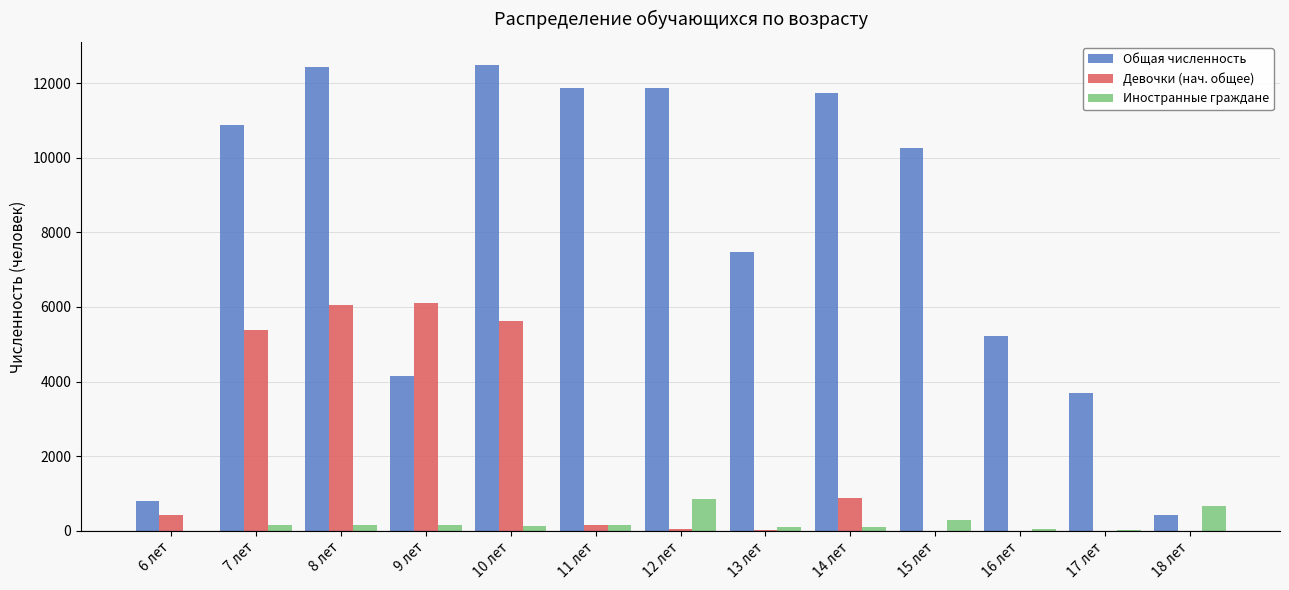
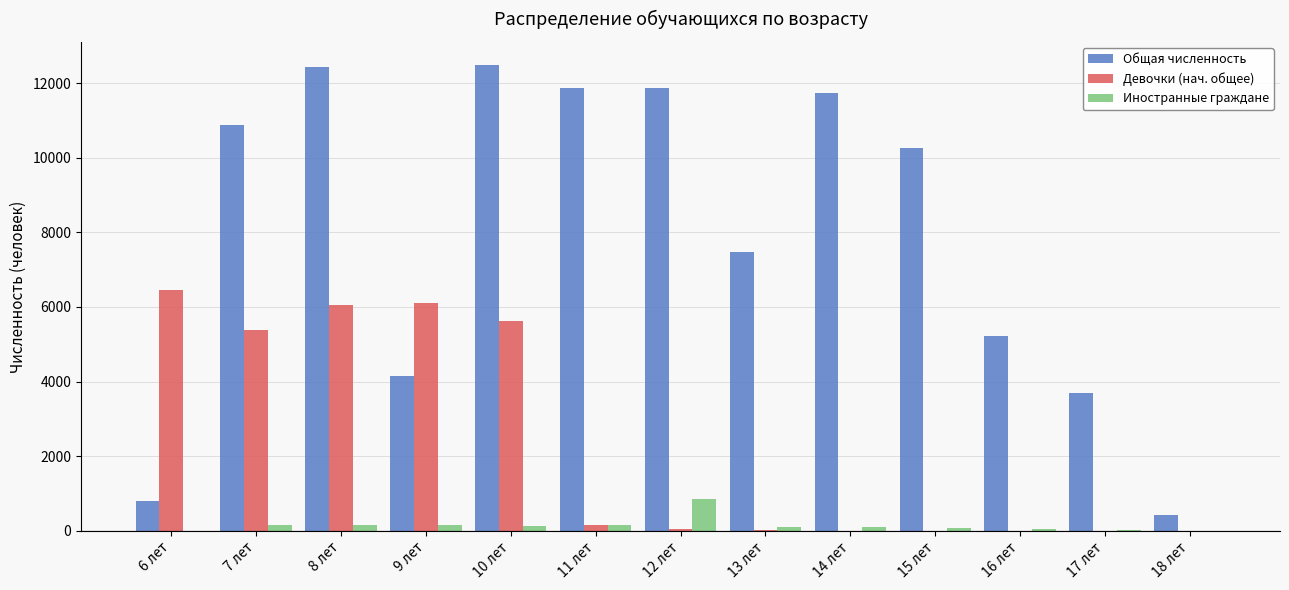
Девочки (нач. общее), 6 лет: 400 -> 6500
Девочки (нач. общее), 14 лет: 900 -> 0
Иностранные граждане, 15 лет: 300 -> 100
Иностранные граждане, 18 лет: 700 -> 0
